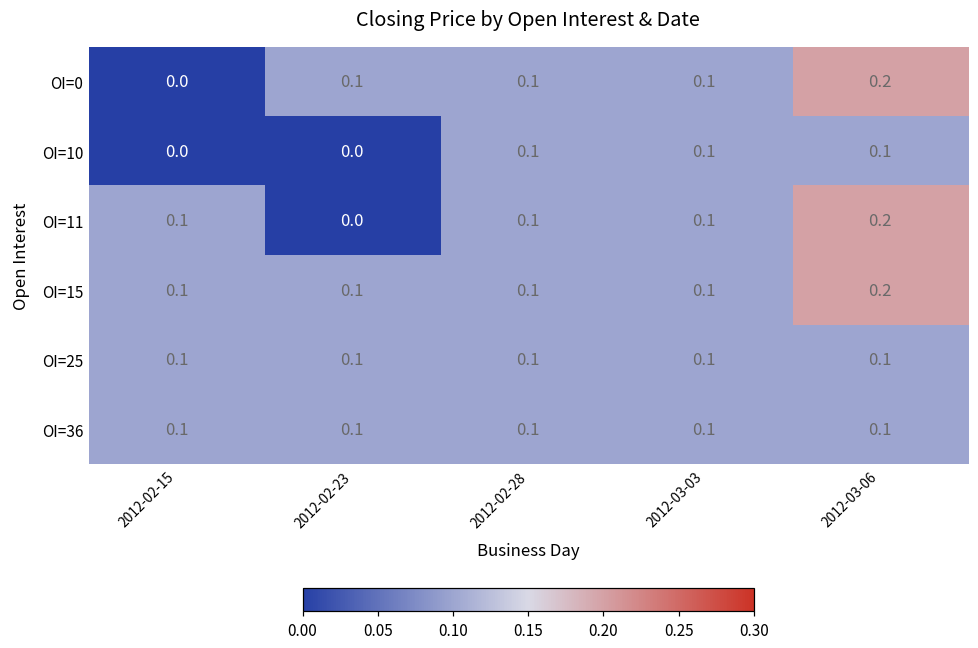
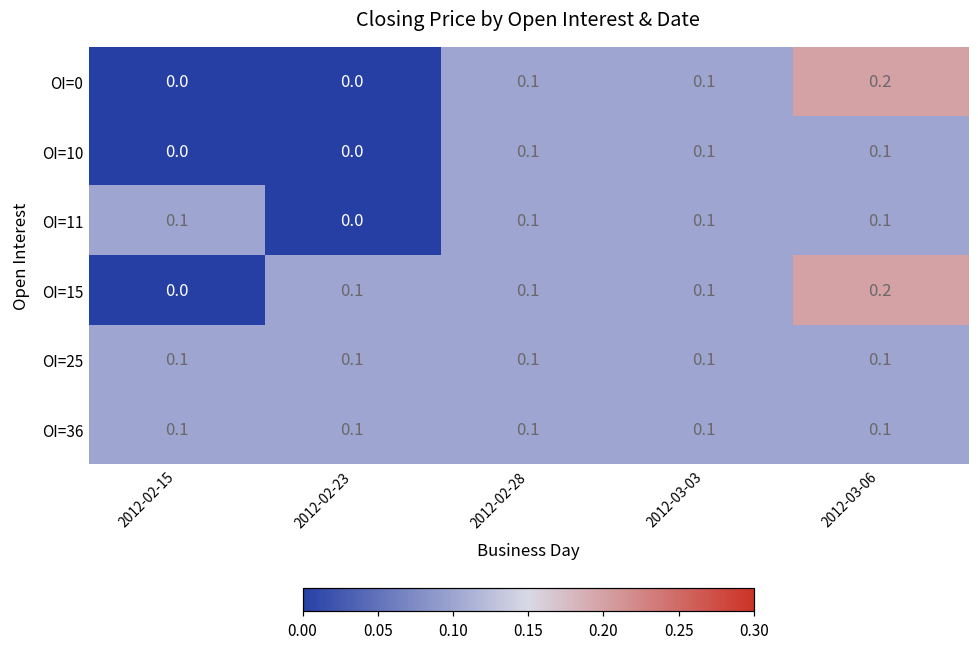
OI=0, 2012-02-23: 0.1 -> 0.0
OI=11, 2012-03-06: 0.2 -> 0.1
OI=15, 2012-02-15: 0.1 -> 0.0
